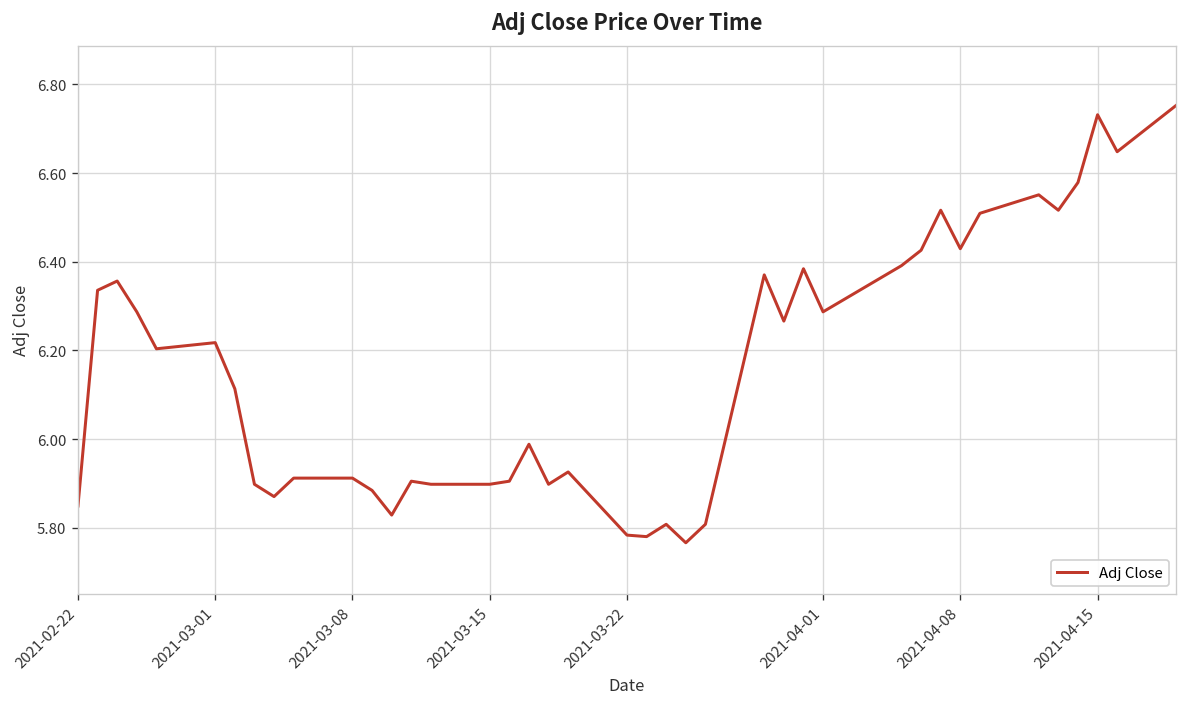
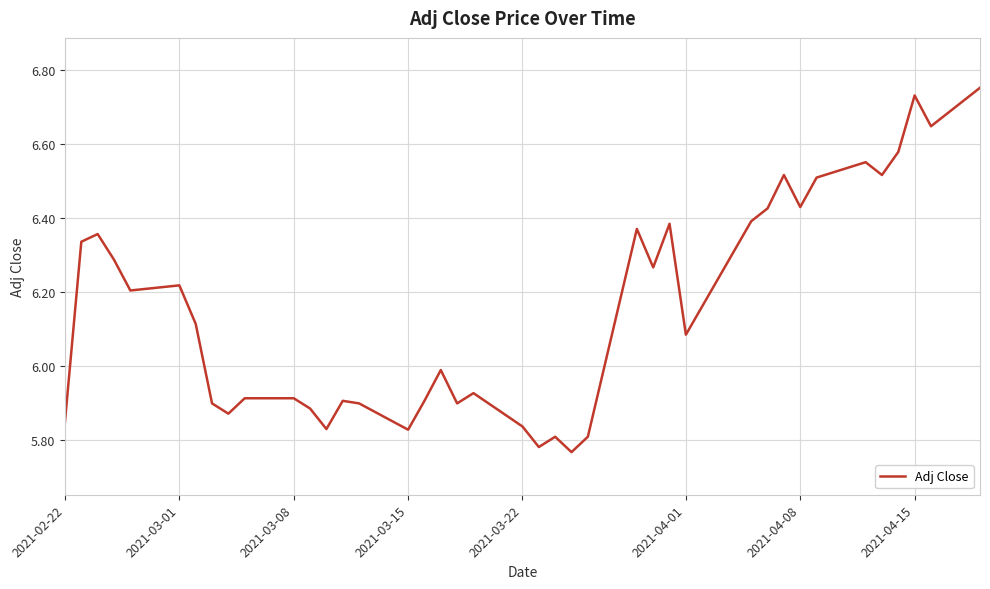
2021-03-15: 5.90 -> 5.83
2021-03-22: 5.78 -> 5.84
2021-04-01: 6.29 -> 6.08
